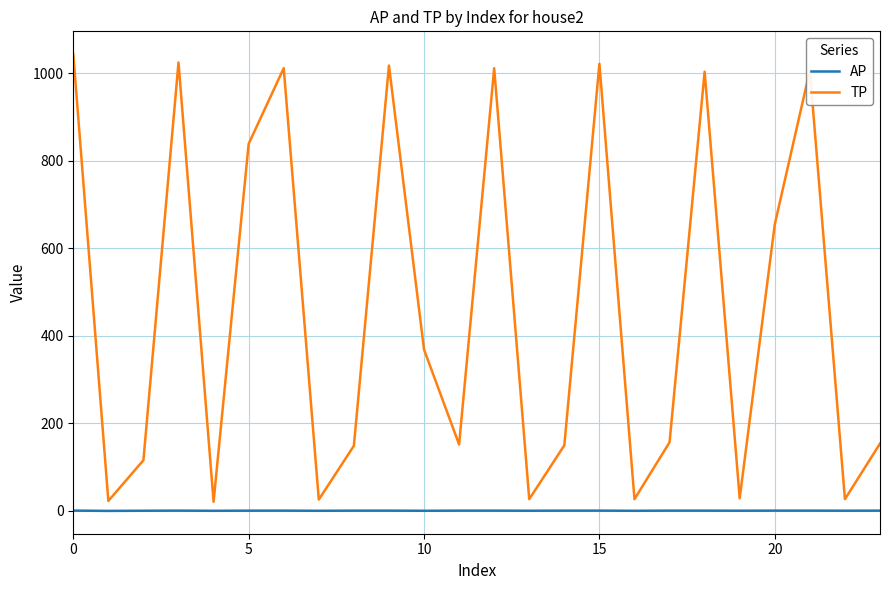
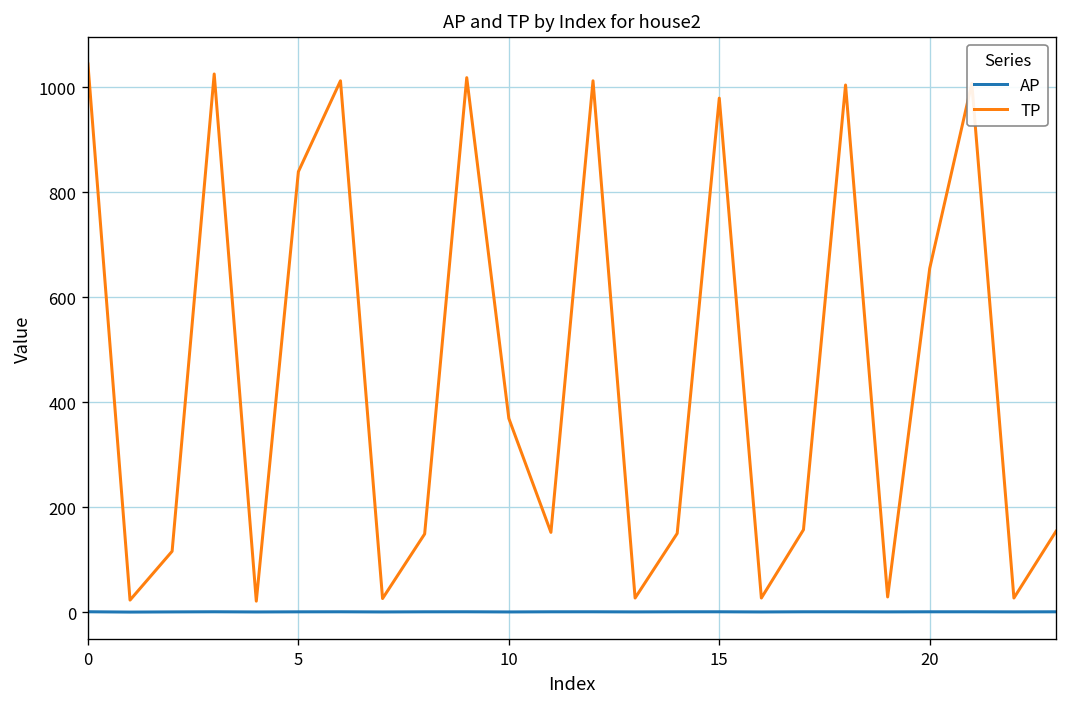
TP, 15: 1020 -> 980
